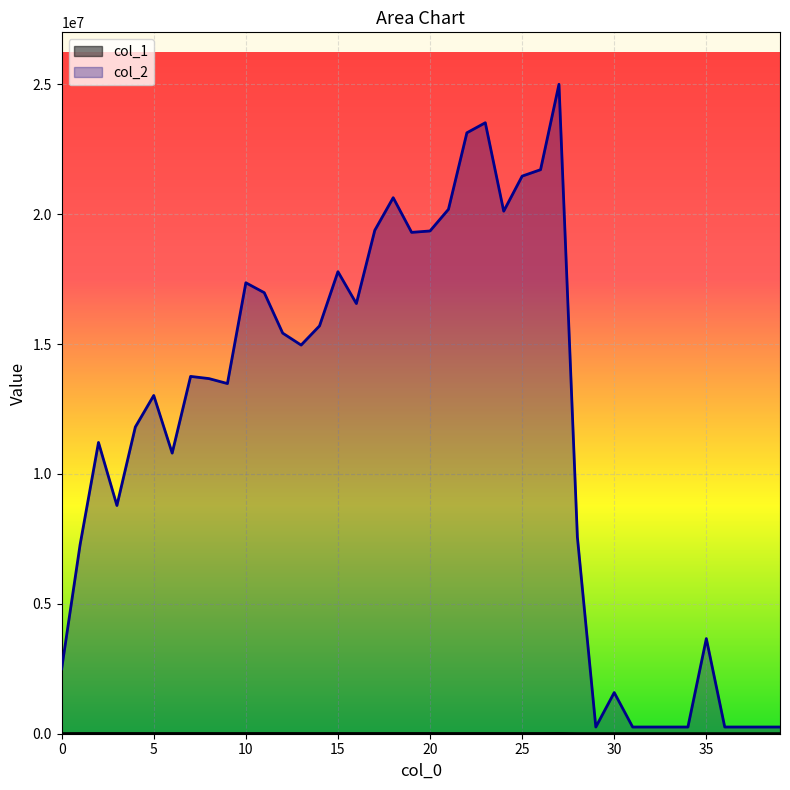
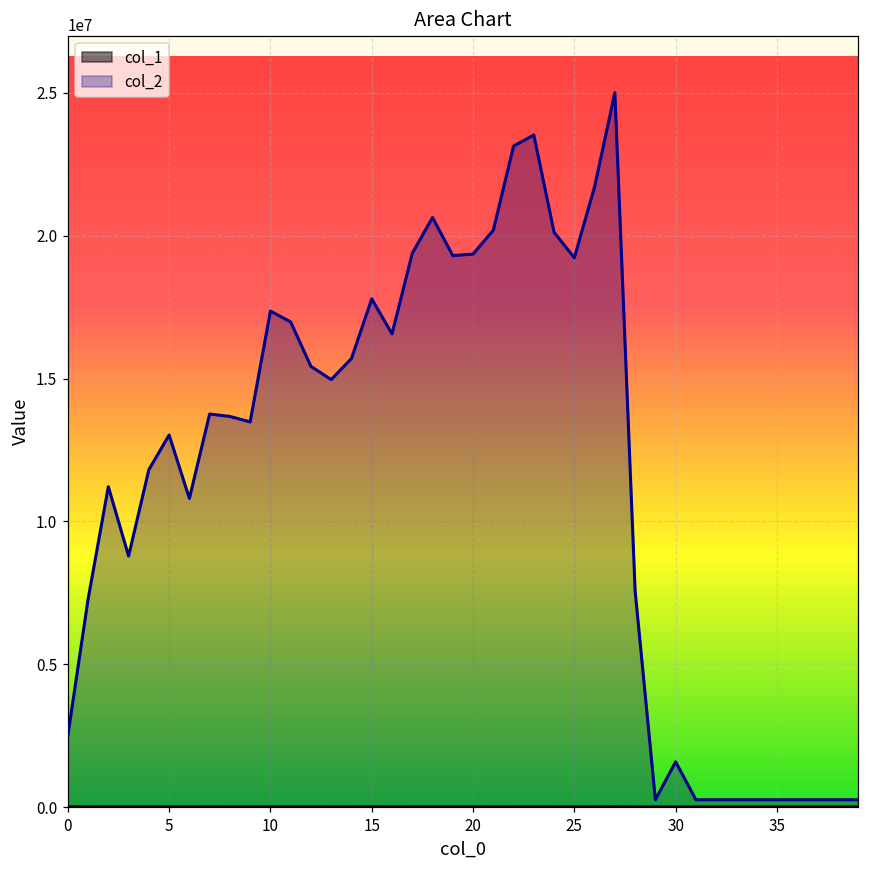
col_2, 25: 21500000 -> 19200000
col_2, 35: 3700000 -> 300000
